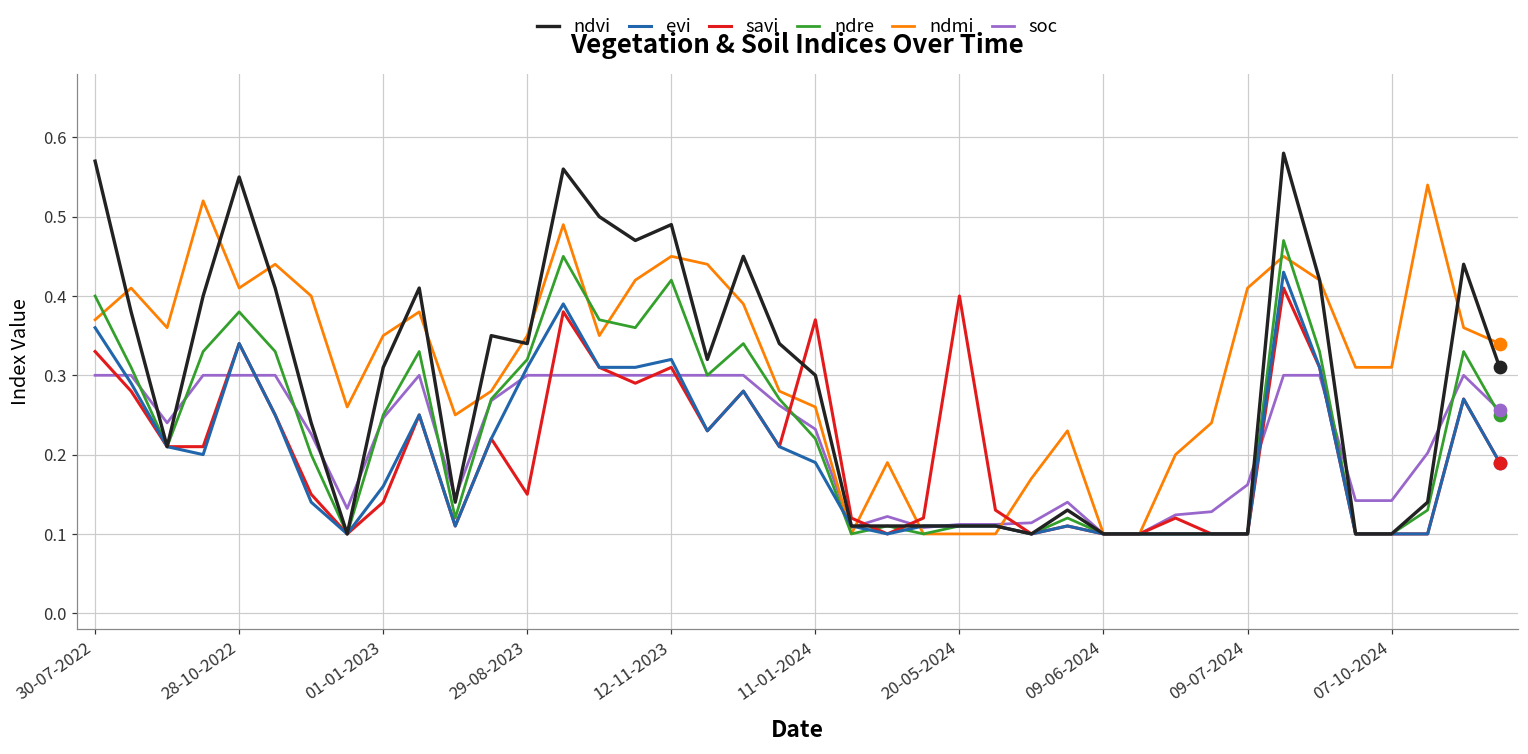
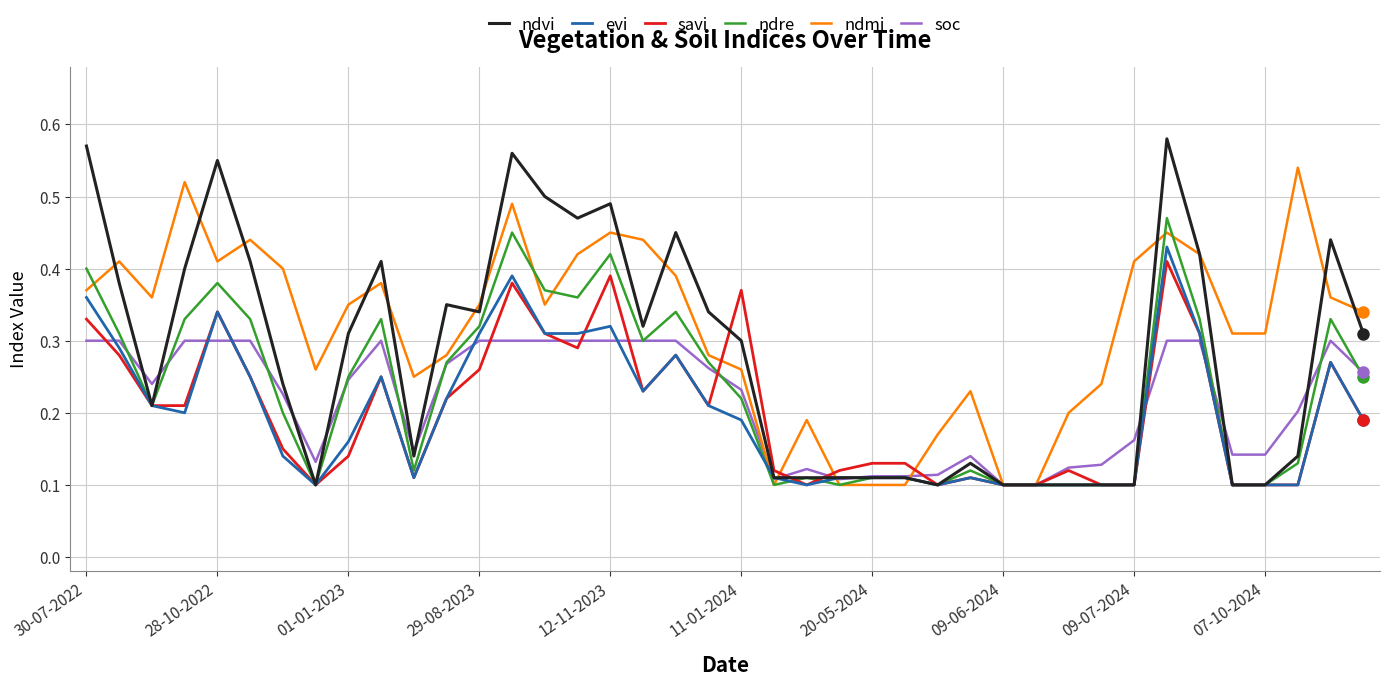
savi, 29-08-2023: 0.15 -> 0.26
savi, 12-11-2023: 0.31 -> 0.39
savi, 20-05-2024: 0.40 -> 0.13
